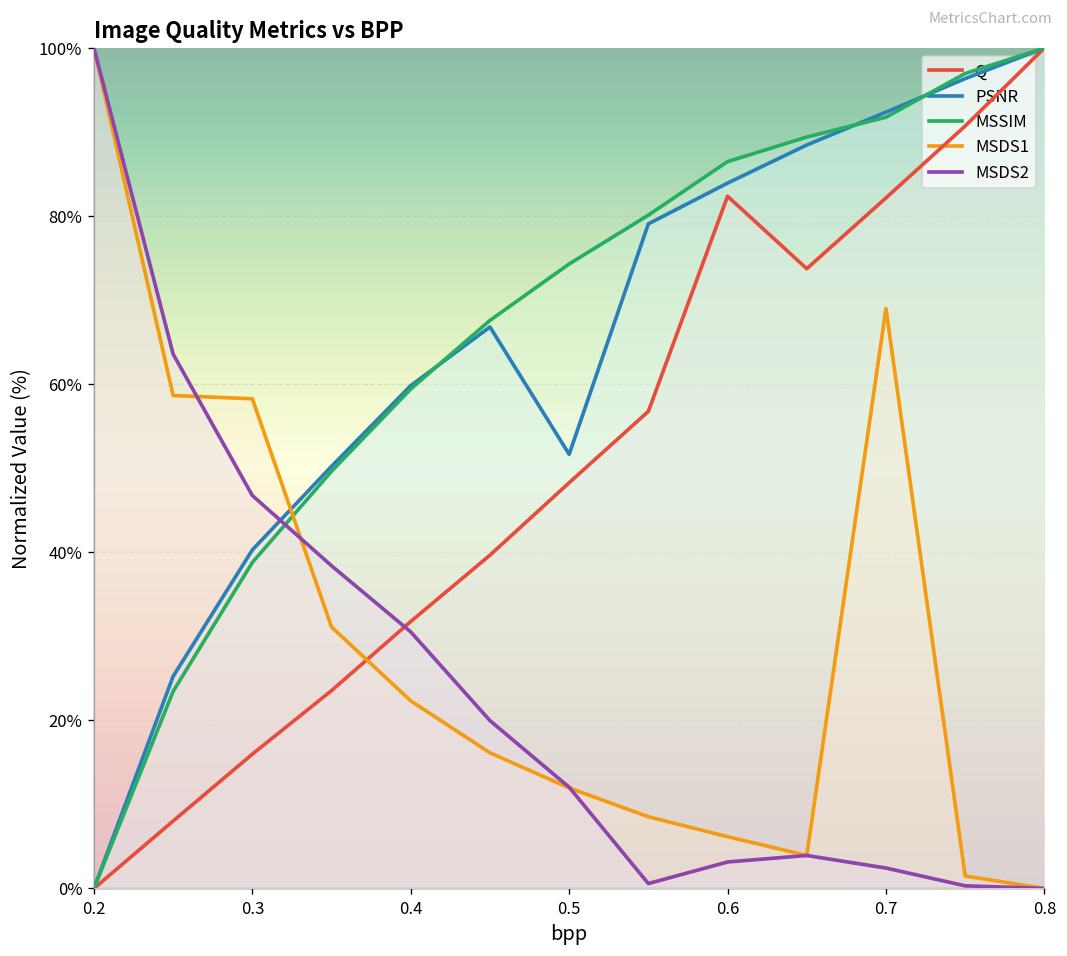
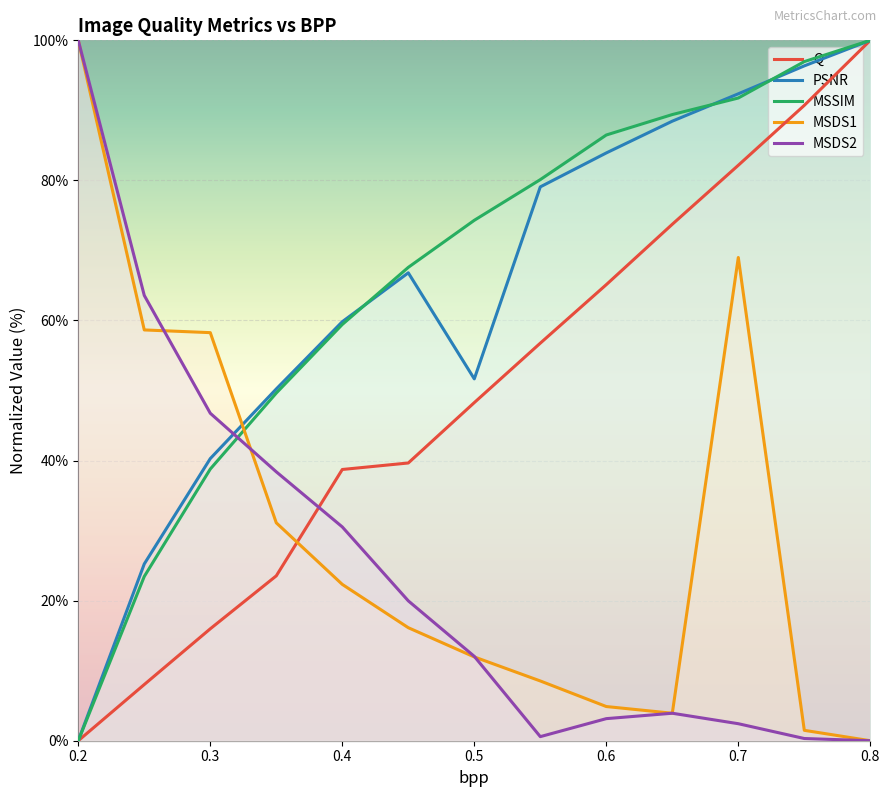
Q, 0.4: 32% -> 39%
Q, 0.6: 82% -> 65%
MSDS1, 0.6: 6% -> 5%
